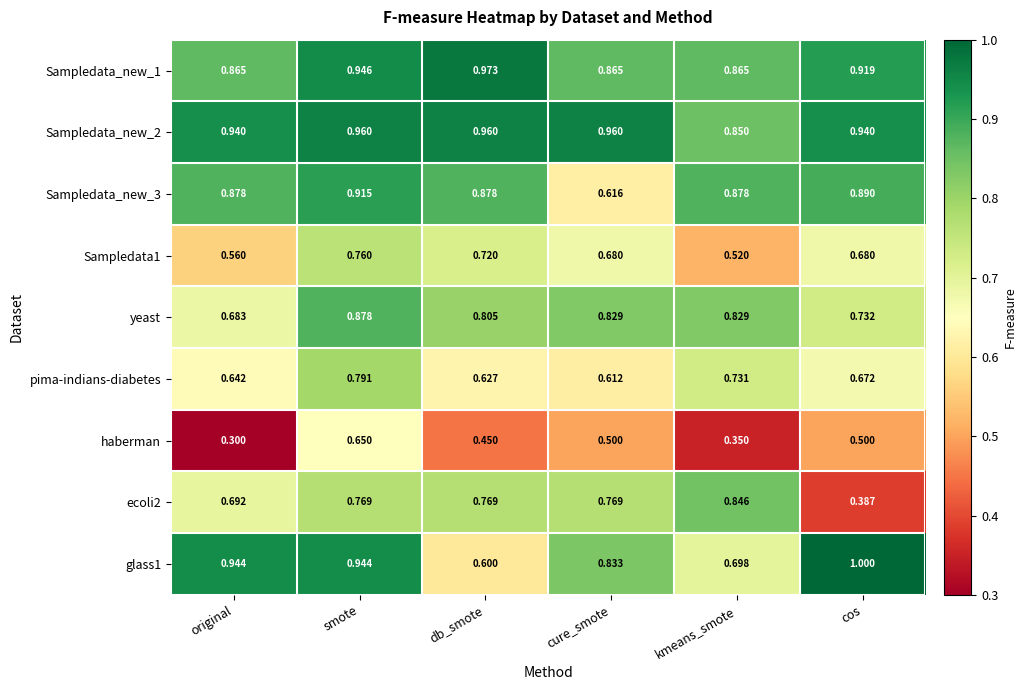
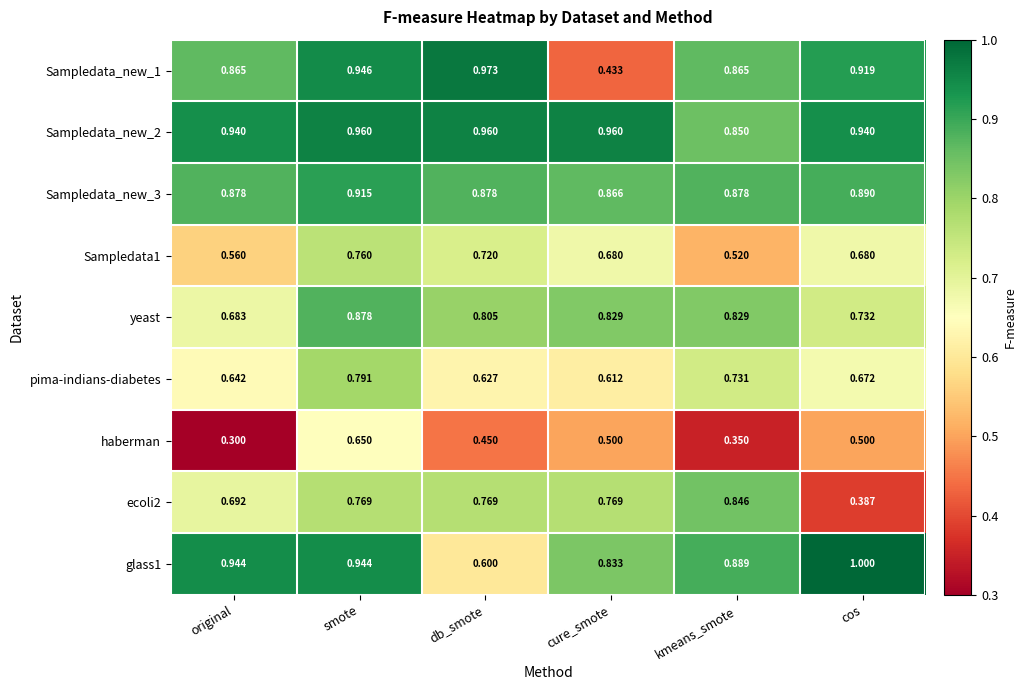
Sampledata_new_1, cure_smote: 0.865 -> 0.433
Sampledata_new_3, cure_smote: 0.616 -> 0.866
glass1, kmeans_smote: 0.698 -> 0.889
